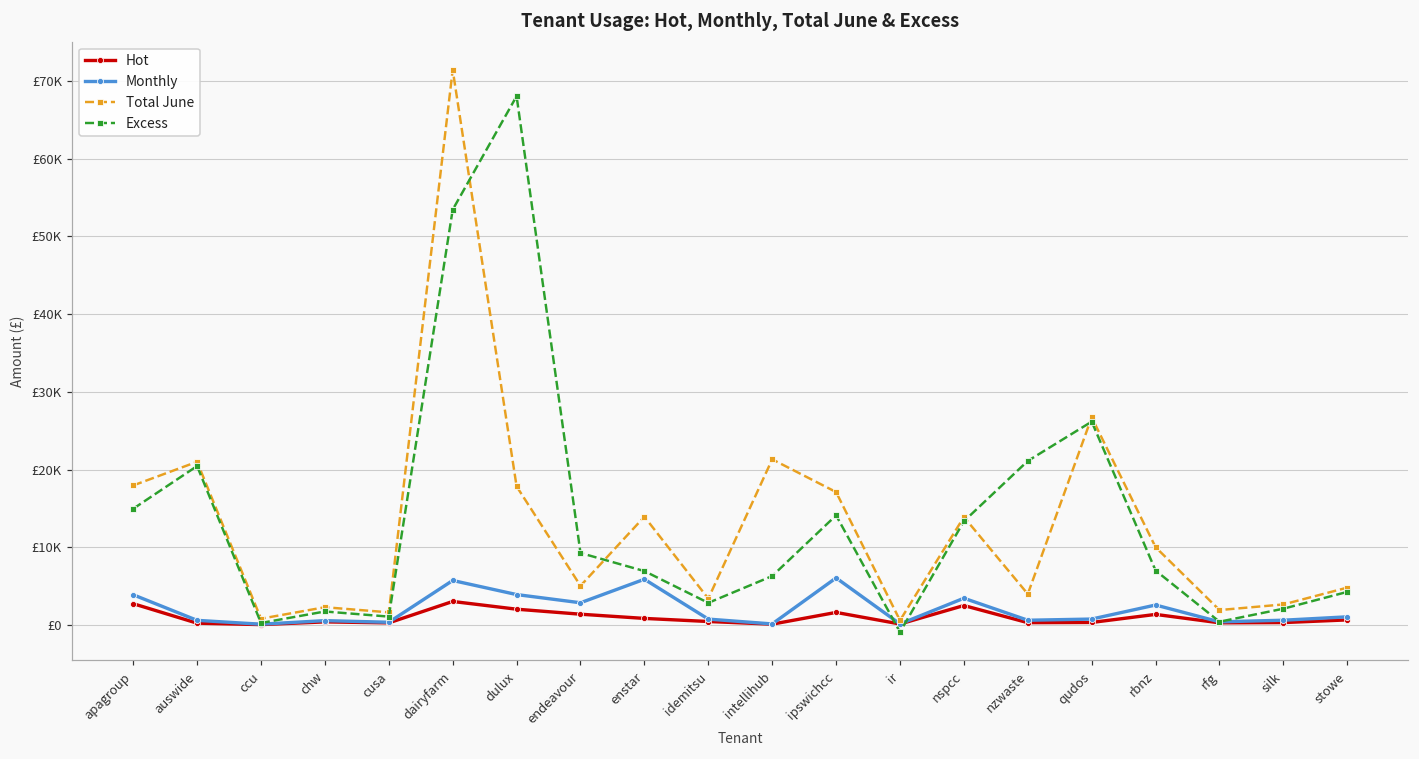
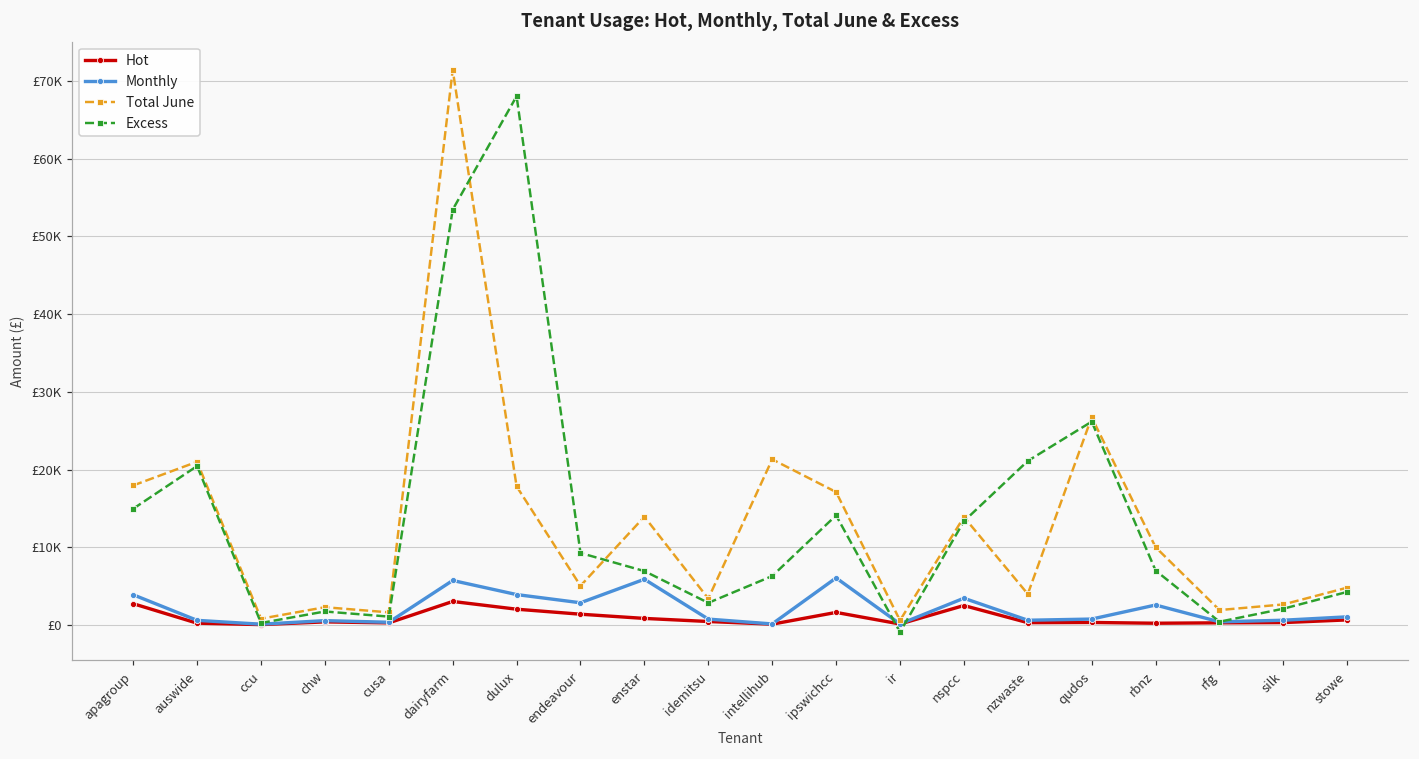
Hot, rbnz: £1000 -> £0
